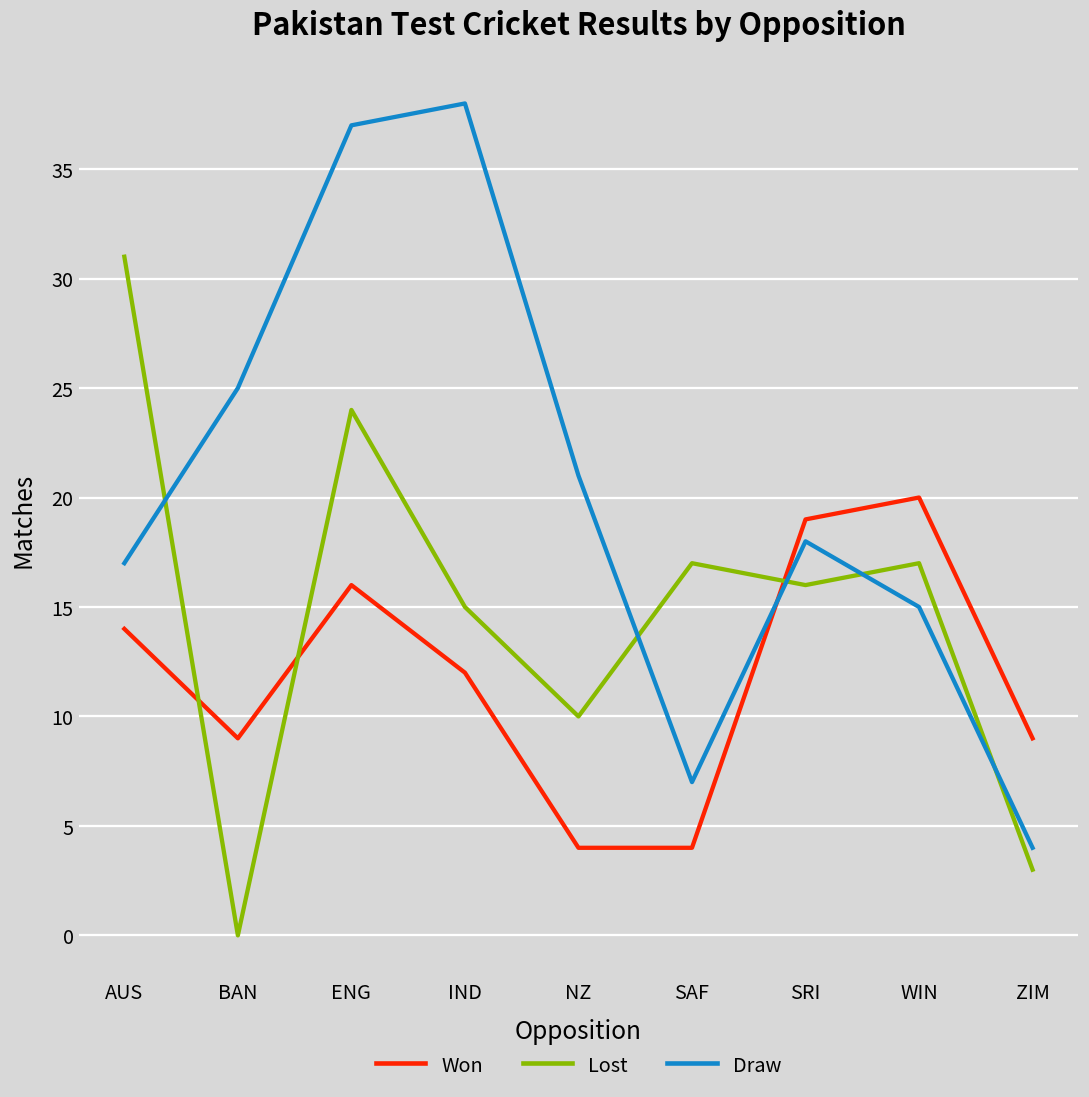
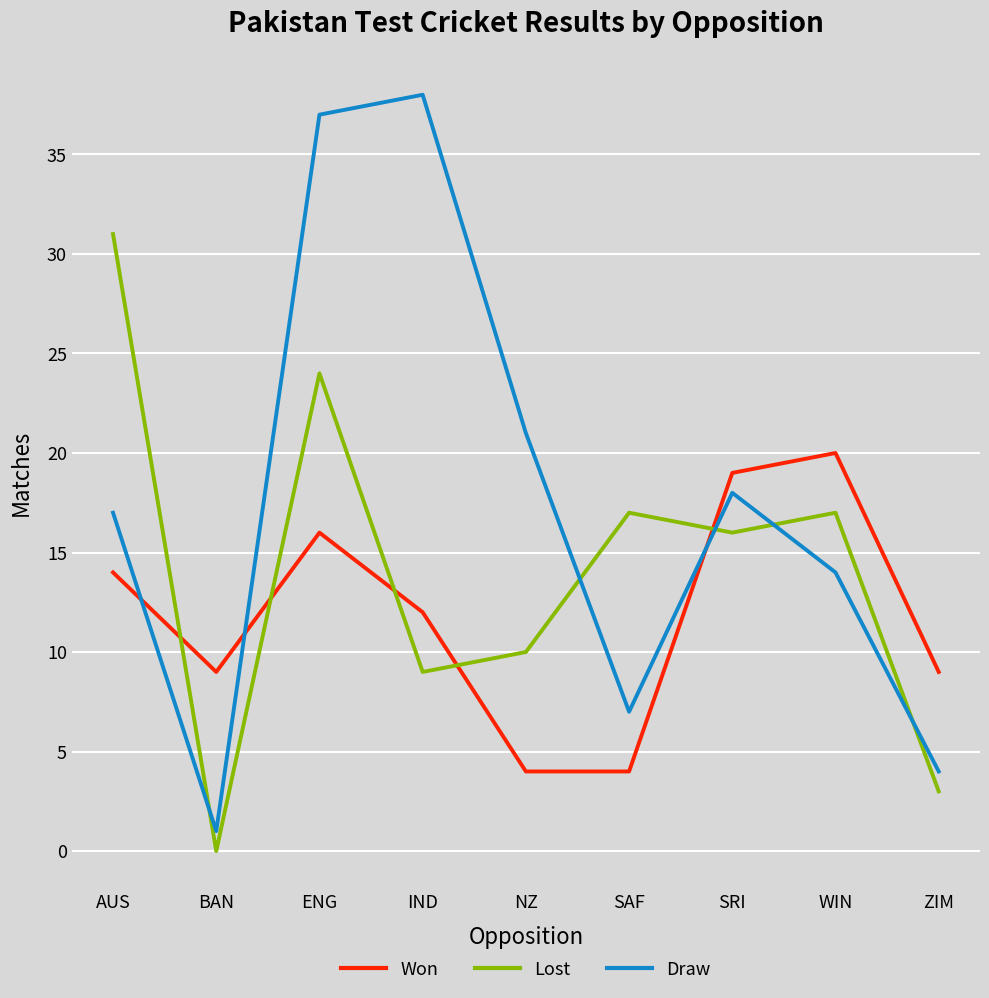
Draw, BAN: 25 -> 1
Lost, IND: 15 -> 9
Draw, WIN: 15 -> 14
